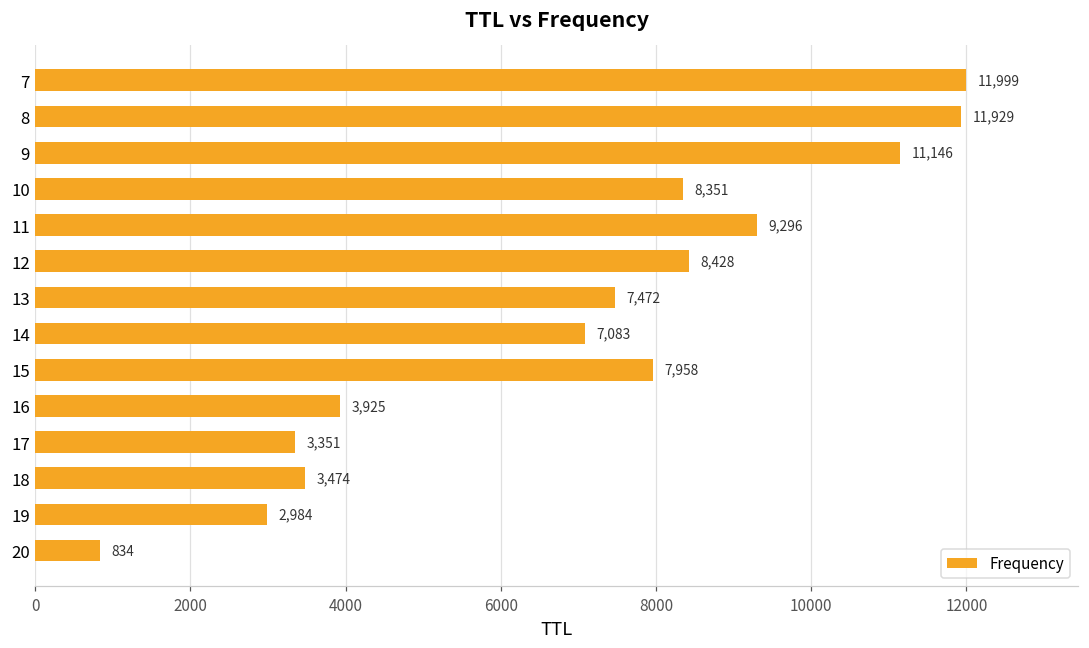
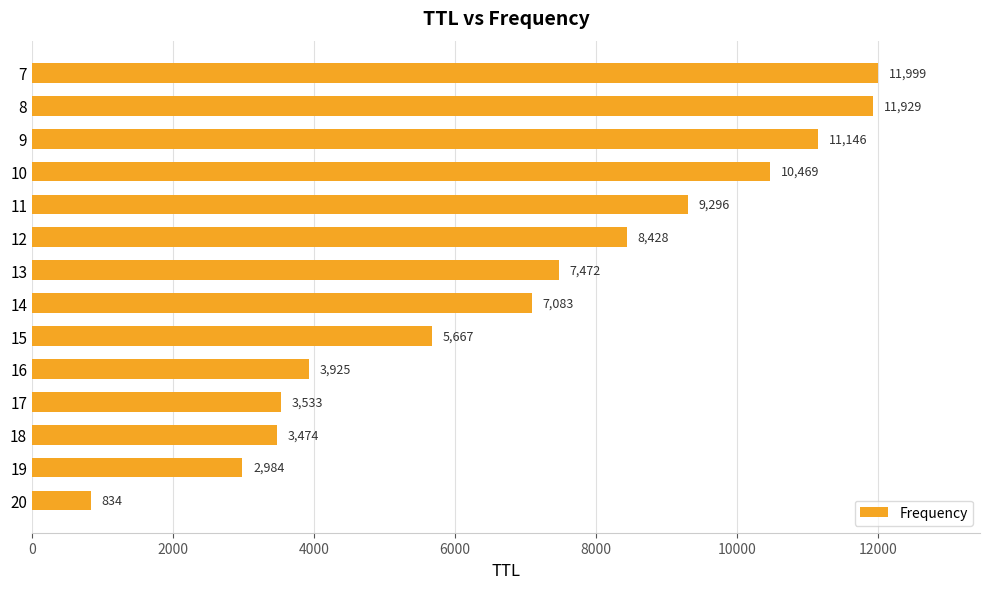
10: 8,351 -> 10,469
15: 7,958 -> 5,667
17: 3,351 -> 3,533
